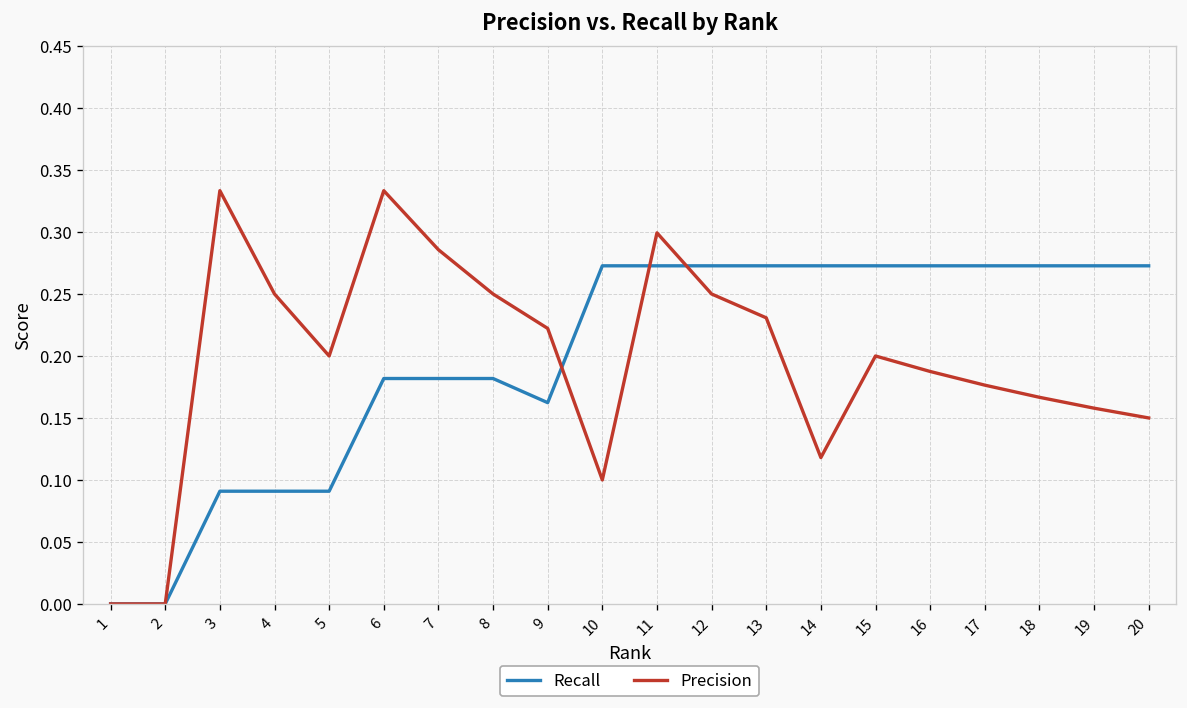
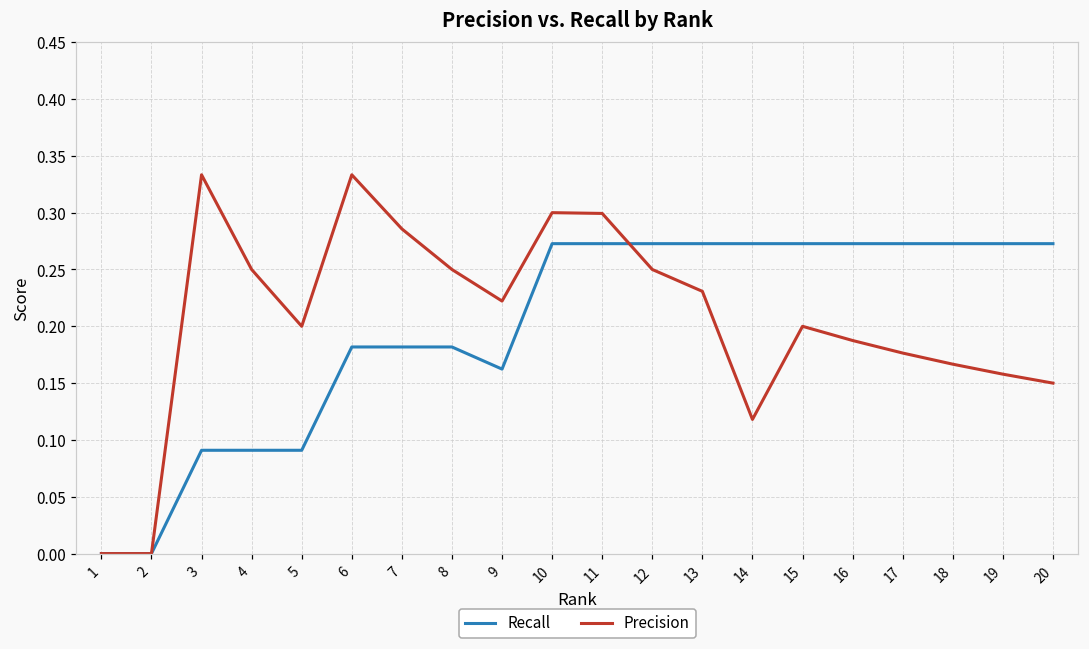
Precision, 10: 0.1 -> 0.3
